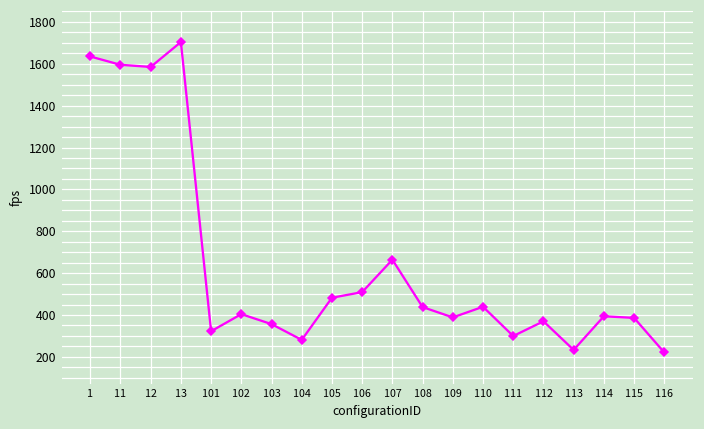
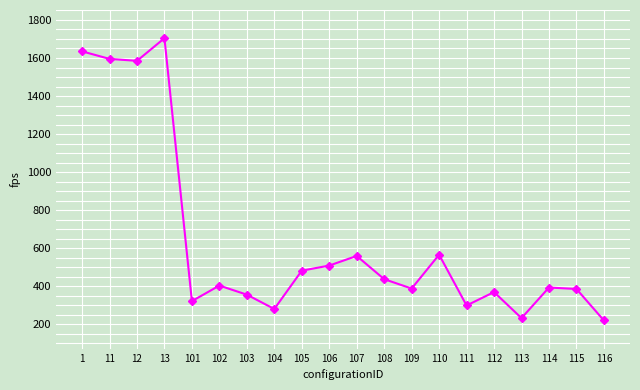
107: 660 -> 560
110: 440 -> 570
